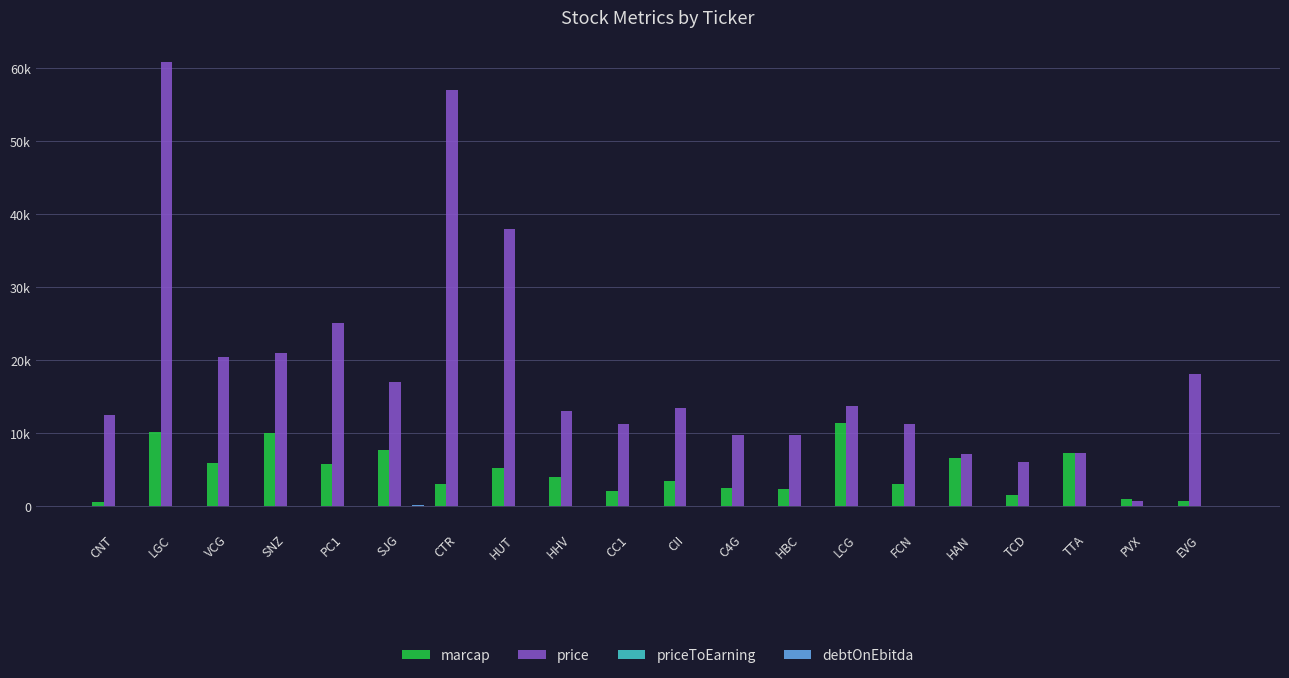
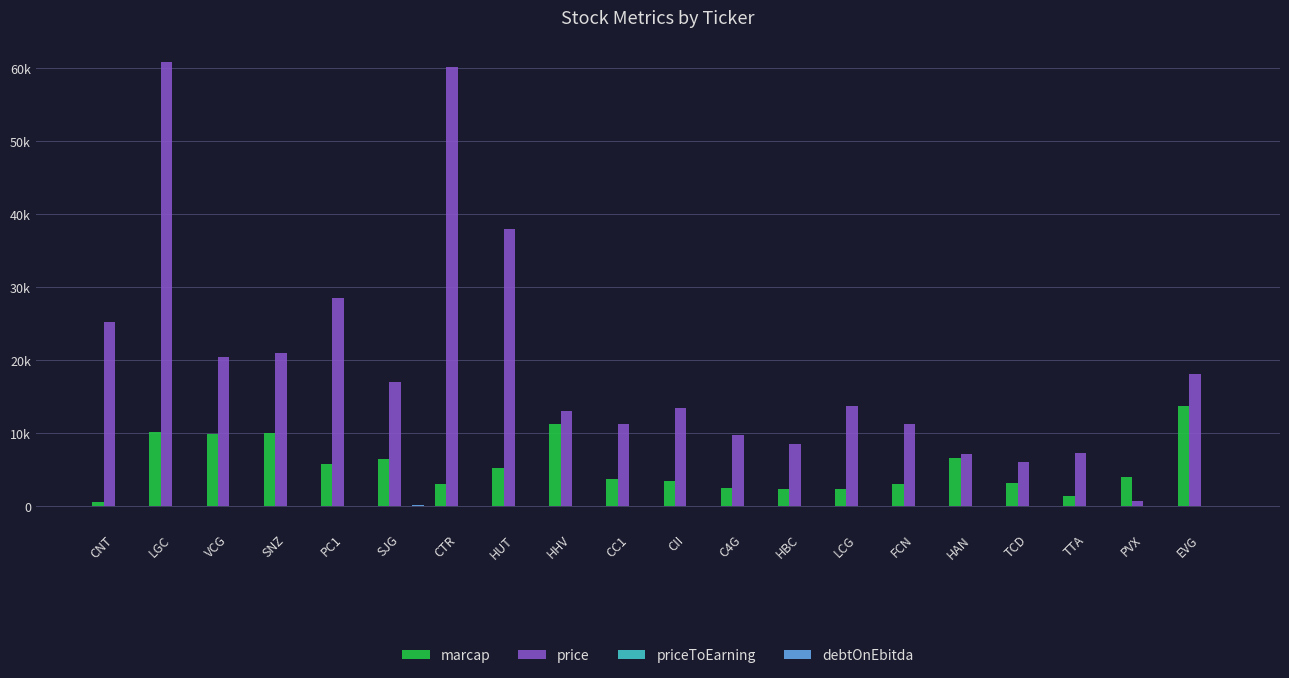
price, CNT: 13000 -> 25000
marcap, VCG: 6000 -> 10000
price, PC1: 25000 -> 29000
marcap, SJG: 8000 -> 6000
price, CTR: 57000 -> 60000
marcap, HHV: 4000 -> 11000
marcap, CC1: 2000 -> 4000
price, HBC: 10000 -> 9000
marcap, LCG: 11000 -> 2000
marcap, TCD: 1000 -> 3000
marcap, TTA: 7000 -> 1000
marcap, PVX: 1000 -> 4000
marcap, EVG: 1000 -> 14000
